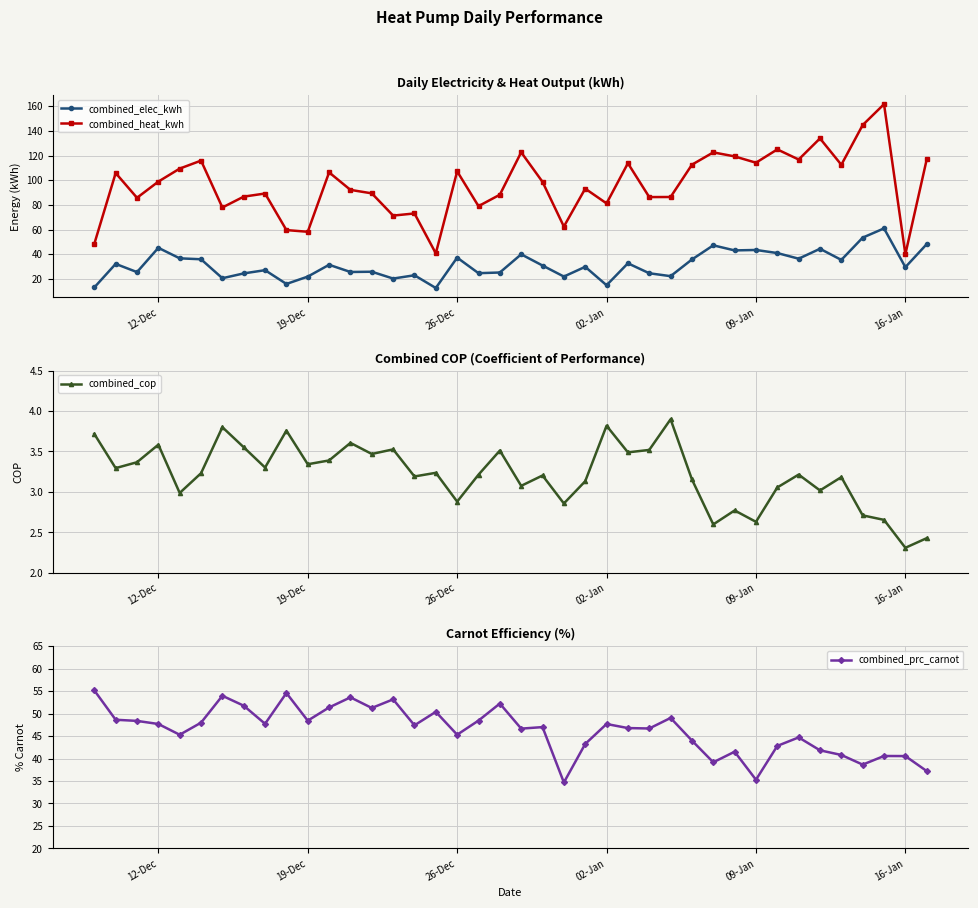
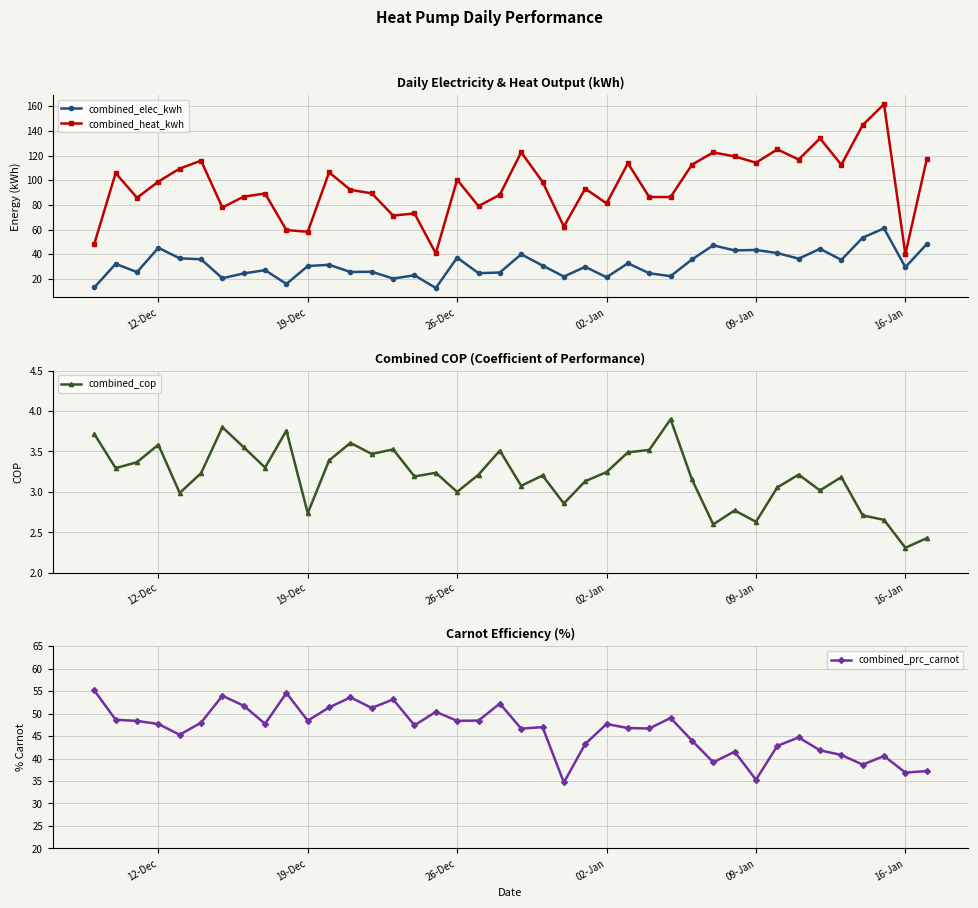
Daily Electricity & Heat Output (kWh), combined_elec_kwh, 19-Dec: 22 -> 30
Daily Electricity & Heat Output (kWh), combined_heat_kwh, 26-Dec: 107 -> 100
Daily Electricity & Heat Output (kWh), combined_elec_kwh, 02-Jan: 15 -> 21
Combined COP (Coefficient of Performance), 19-Dec: 3.3 -> 2.7
Combined COP (Coefficient of Performance), 26-Dec: 2.9 -> 3.0
Combined COP (Coefficient of Performance), 02-Jan: 3.8 -> 3.2
Carnot Efficiency (%), 26-Dec: 45 -> 48
Carnot Efficiency (%), 16-Jan: 41 -> 37
